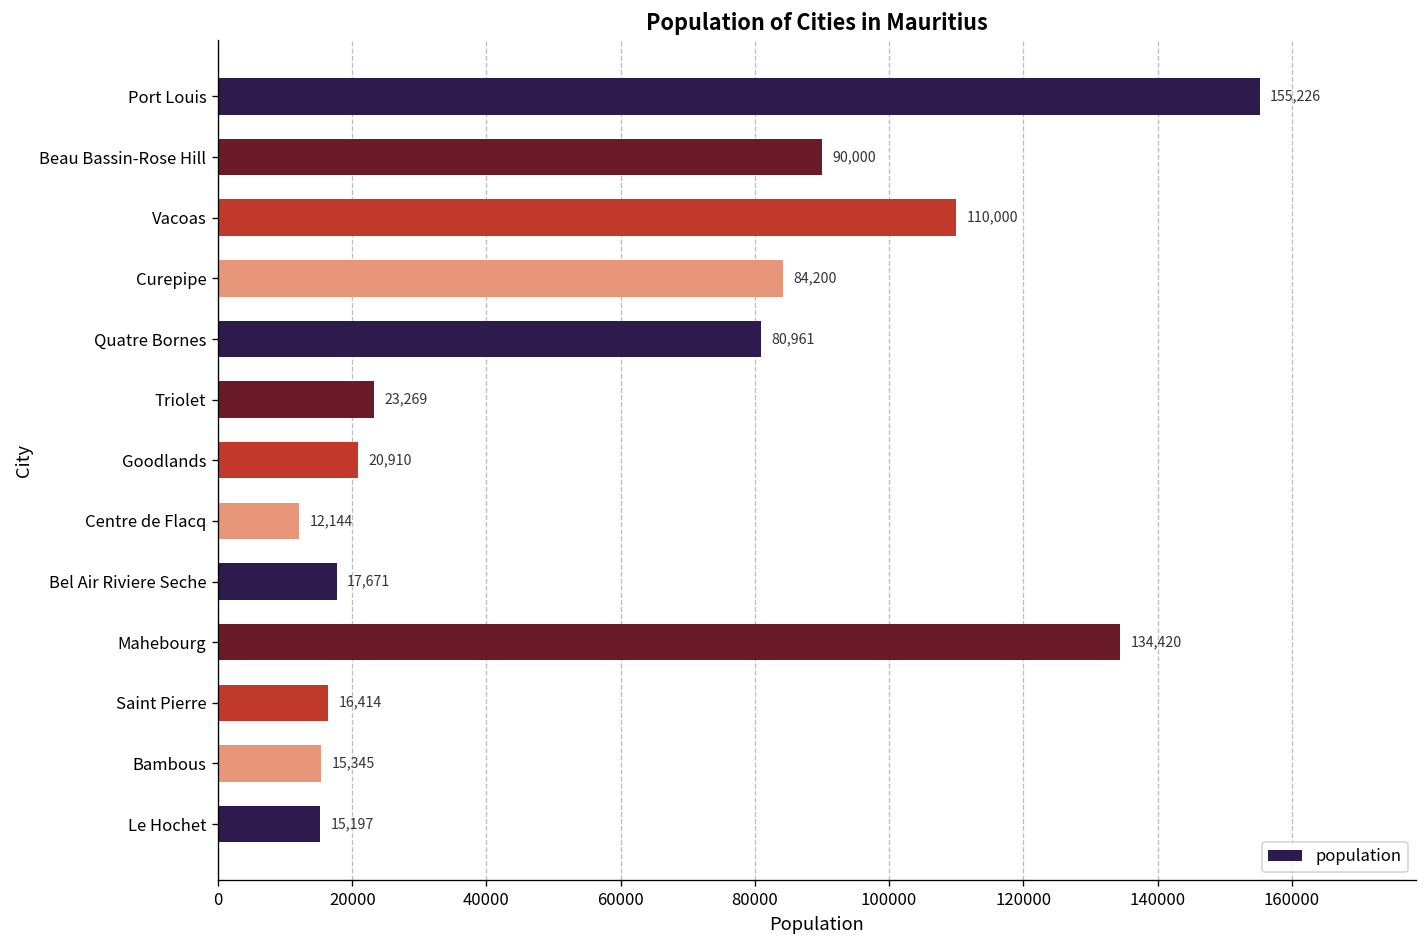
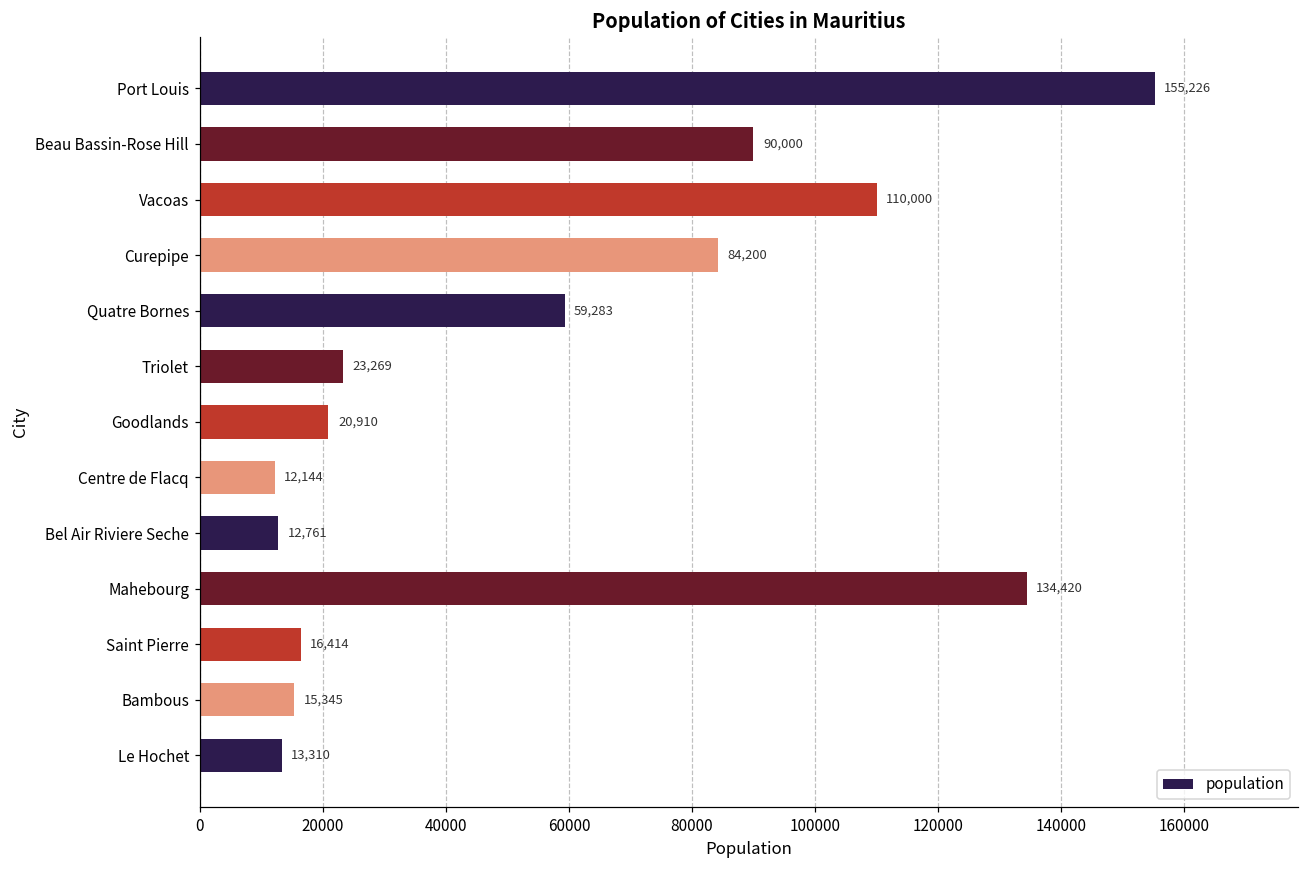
Quatre Bornes: 80,961 -> 59,283
Bel Air Riviere Seche: 17,671 -> 12,761
Le Hochet: 15,197 -> 13,310
